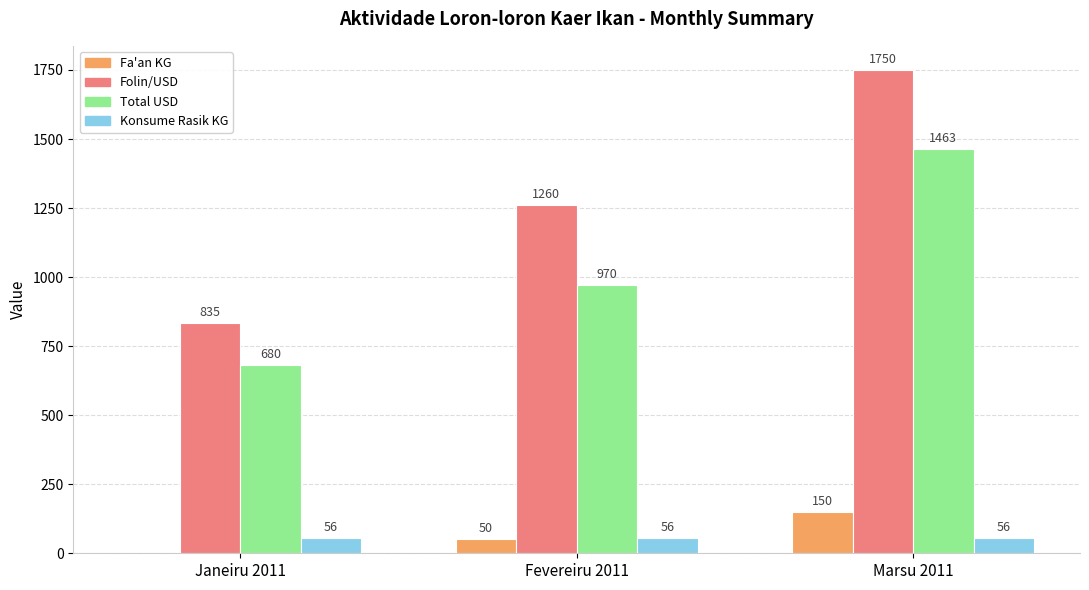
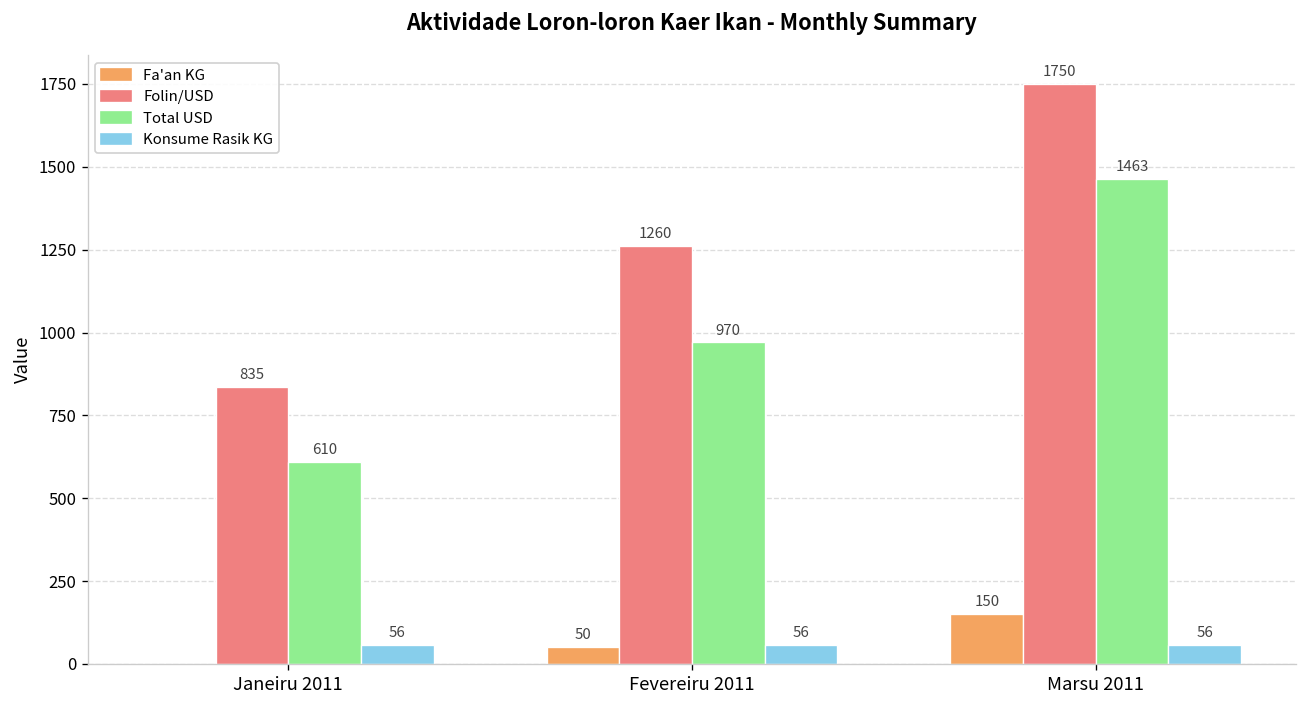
Total USD, Janeiru 2011: 680 -> 610
